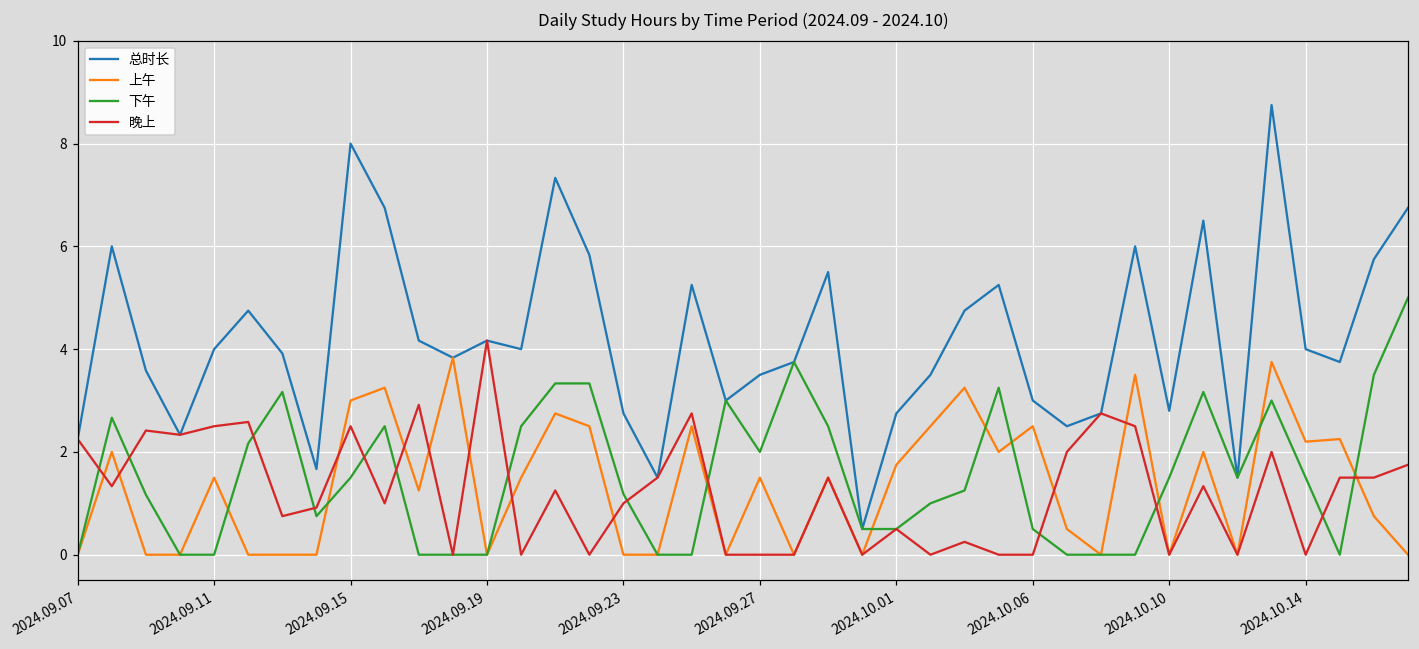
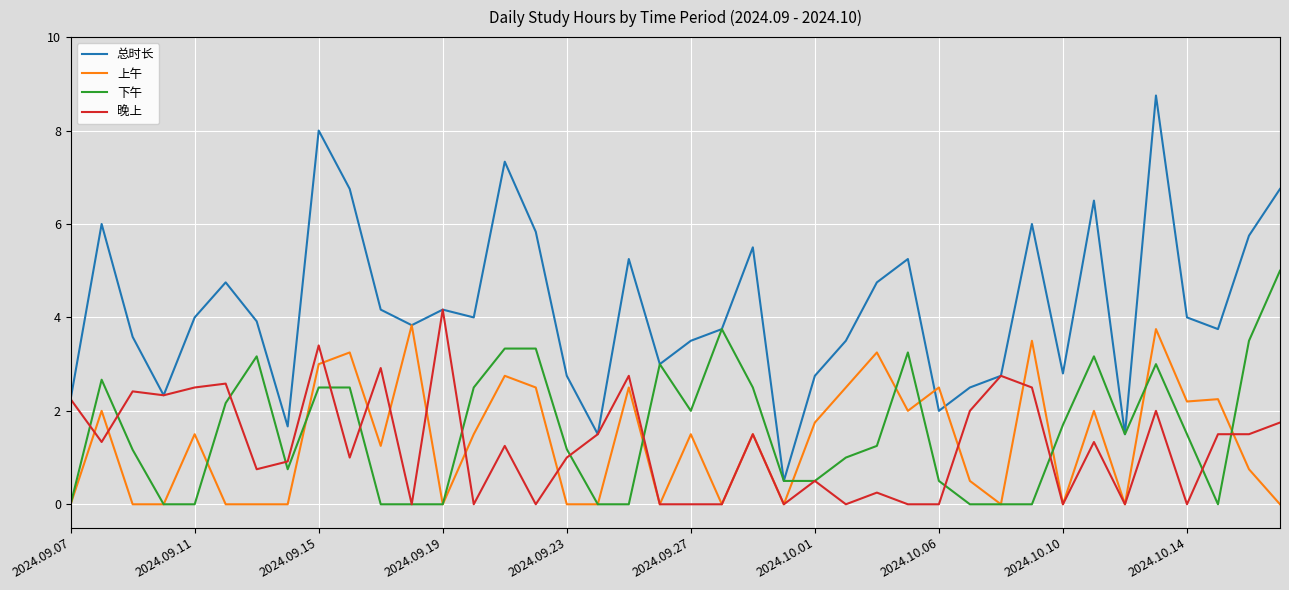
下午, 2024.09.15: 1.5 -> 2.5
晚上, 2024.09.15: 2.5 -> 3.4
总时长, 2024.10.06: 3 -> 2
下午, 2024.10.10: 1.5 -> 1.7
